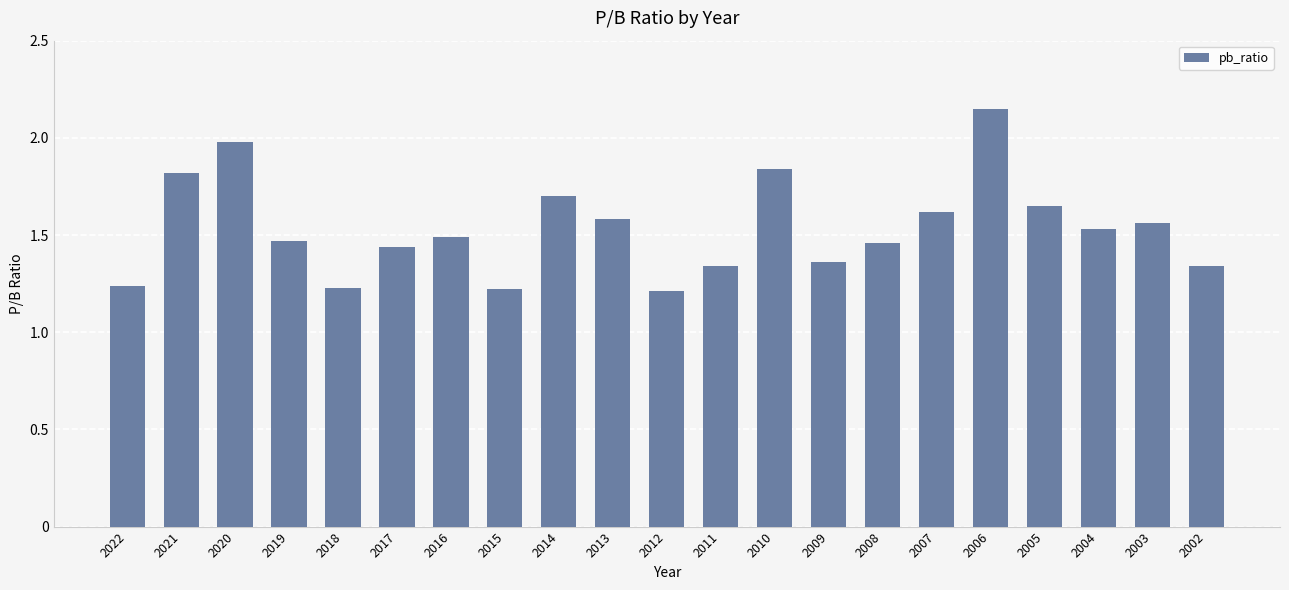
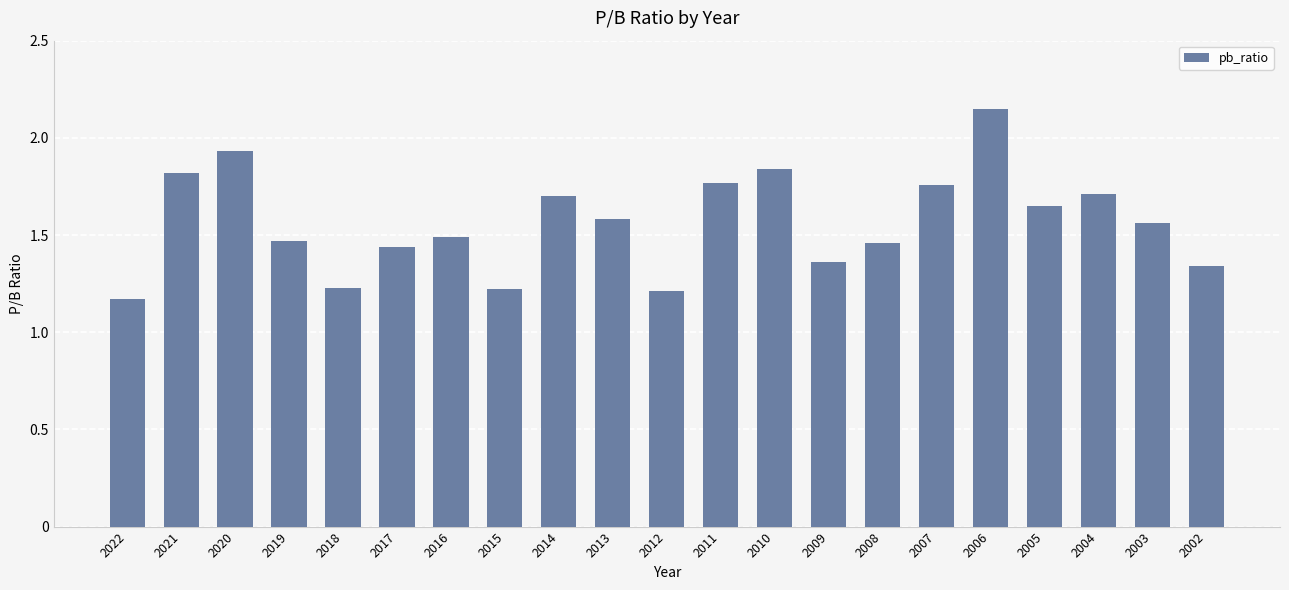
2022: 1.24 -> 1.17
2020: 1.98 -> 1.93
2011: 1.34 -> 1.77
2007: 1.62 -> 1.76
2004: 1.53 -> 1.71
